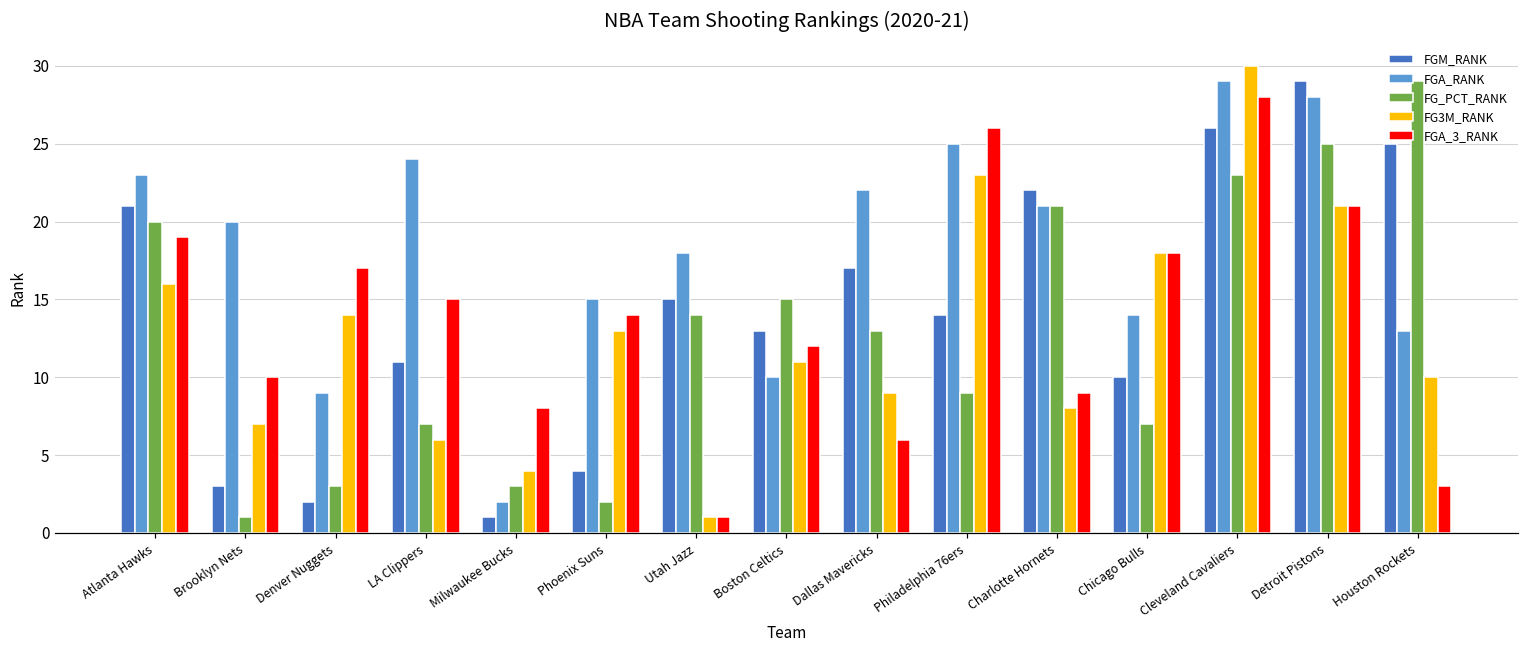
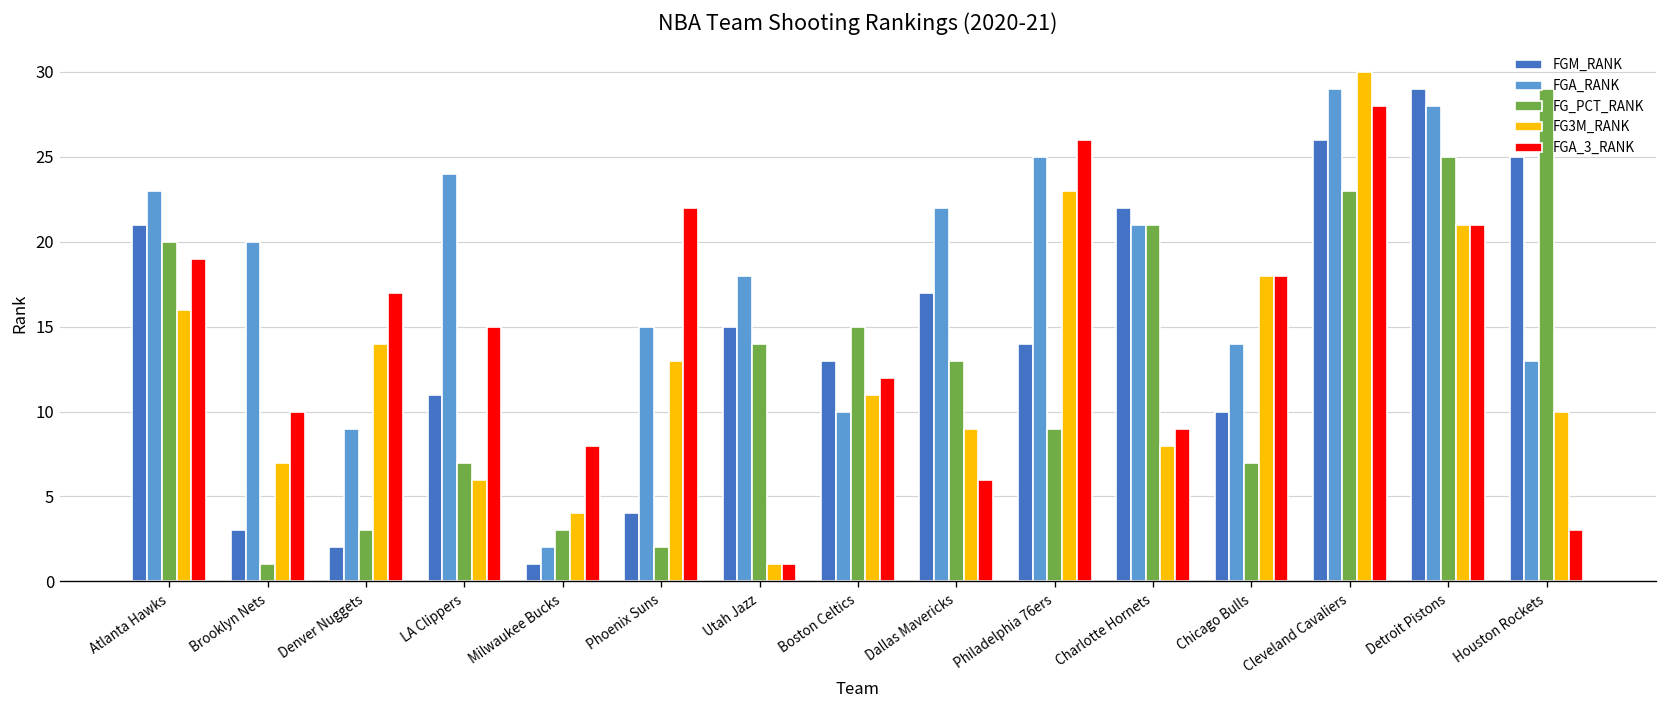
FGA_3_RANK, Phoenix Suns: 14 -> 22
